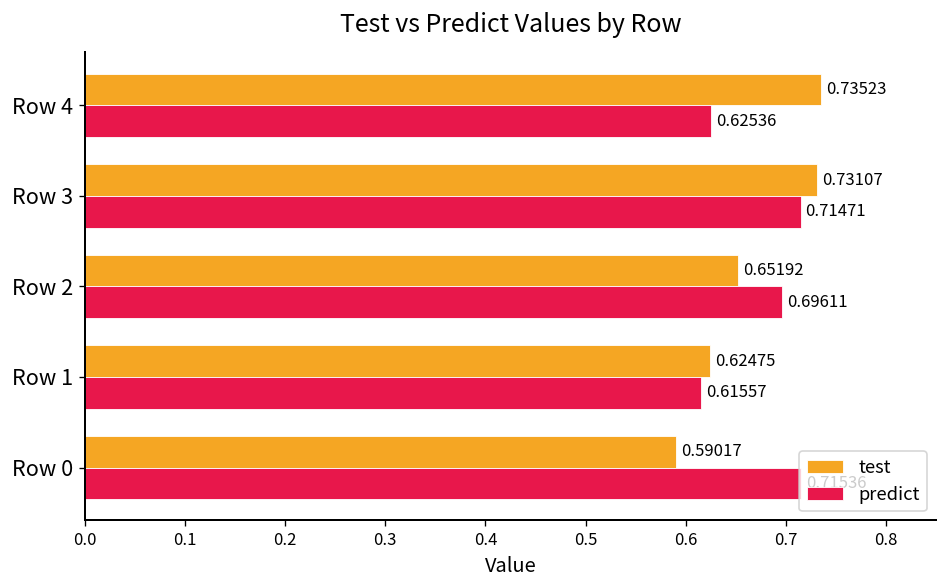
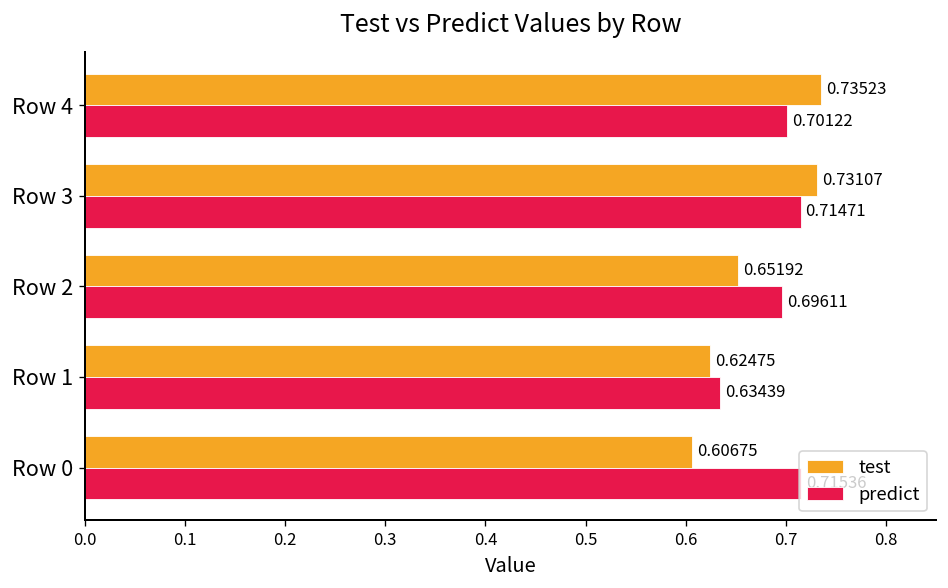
predict, Row 4: 0.62536 -> 0.70122
predict, Row 1: 0.61557 -> 0.63439
test, Row 0: 0.59017 -> 0.60675
